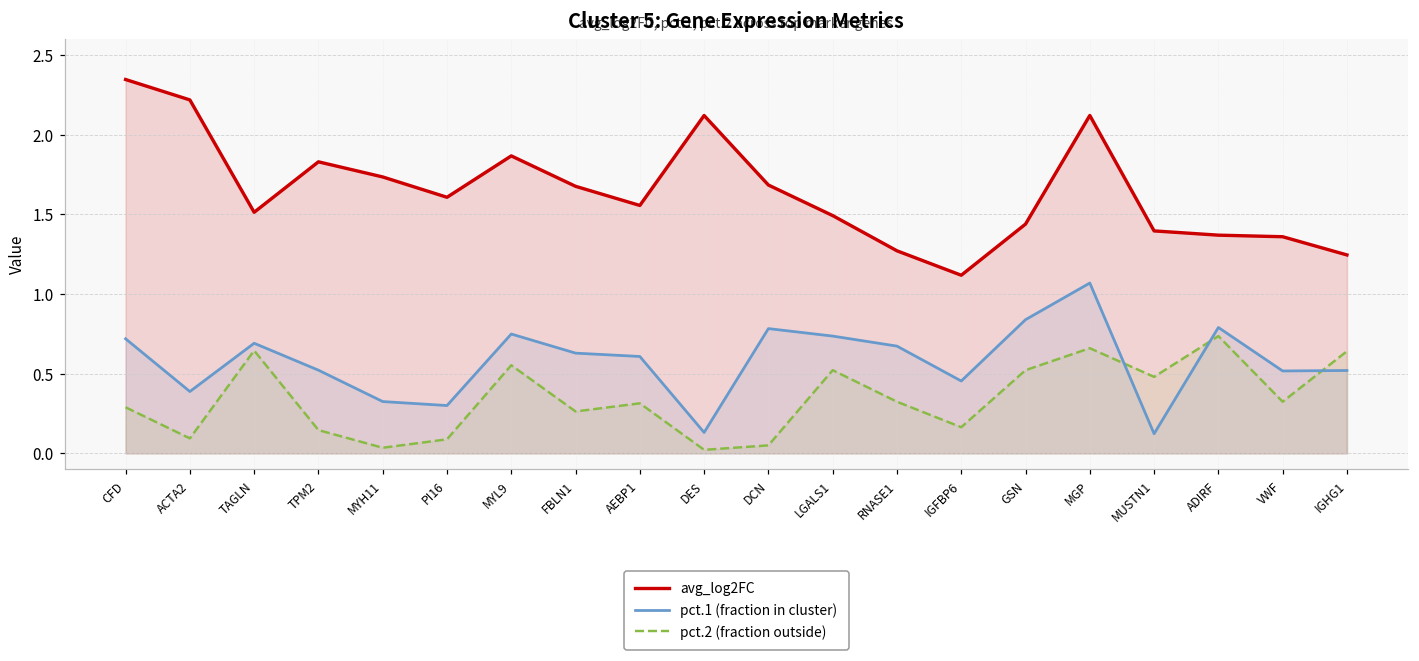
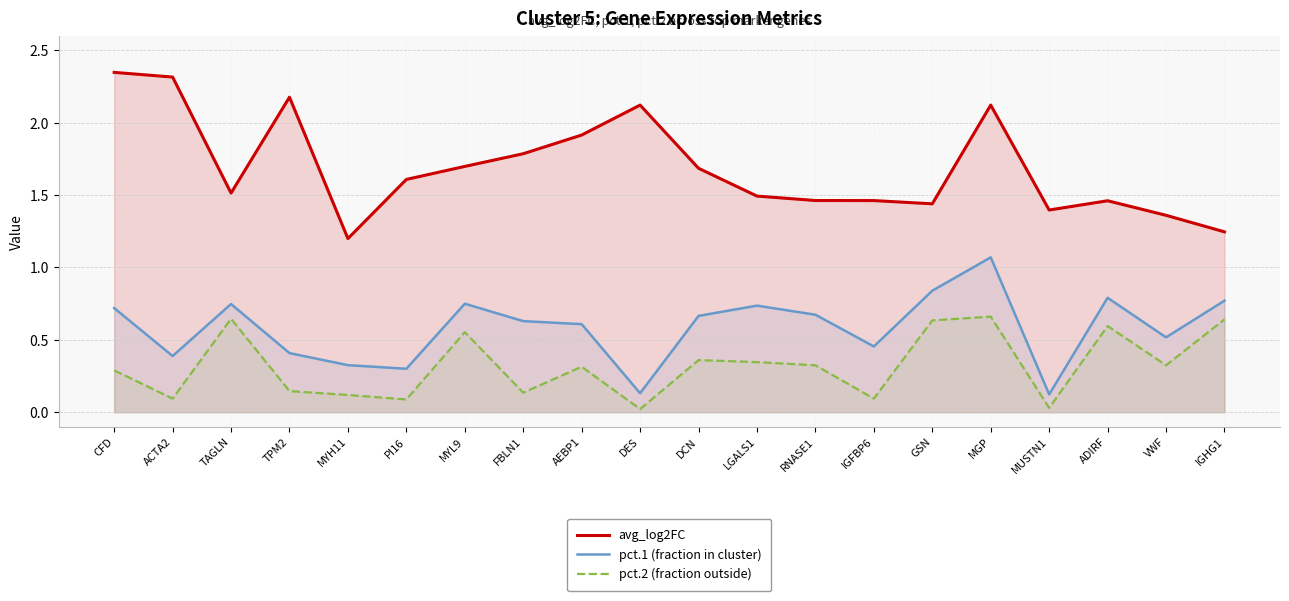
avg_log2FC, ACTA2: 2.22 -> 2.31
pct.1 (fraction in cluster), TAGLN: 0.69 -> 0.75
avg_log2FC, TPM2: 1.83 -> 2.18
pct.1 (fraction in cluster), TPM2: 0.52 -> 0.41
avg_log2FC, MYH11: 1.73 -> 1.20
pct.2 (fraction outside), MYH11: 0.04 -> 0.12
avg_log2FC, MYL9: 1.87 -> 1.70
avg_log2FC, FBLN1: 1.68 -> 1.78
pct.2 (fraction outside), FBLN1: 0.26 -> 0.14
avg_log2FC, AEBP1: 1.56 -> 1.91
pct.1 (fraction in cluster), DCN: 0.78 -> 0.67
pct.2 (fraction outside), DCN: 0.05 -> 0.36
pct.2 (fraction outside), LGALS1: 0.52 -> 0.35
avg_log2FC, RNASE1: 1.27 -> 1.46
avg_log2FC, IGFBP6: 1.12 -> 1.46
pct.2 (fraction outside), IGFBP6: 0.16 -> 0.09
pct.2 (fraction outside), GSN: 0.52 -> 0.63
pct.2 (fraction outside), MUSTN1: 0.48 -> 0.03
avg_log2FC, ADIRF: 1.37 -> 1.46
pct.2 (fraction outside), ADIRF: 0.74 -> 0.60
pct.1 (fraction in cluster), IGHG1: 0.52 -> 0.77
